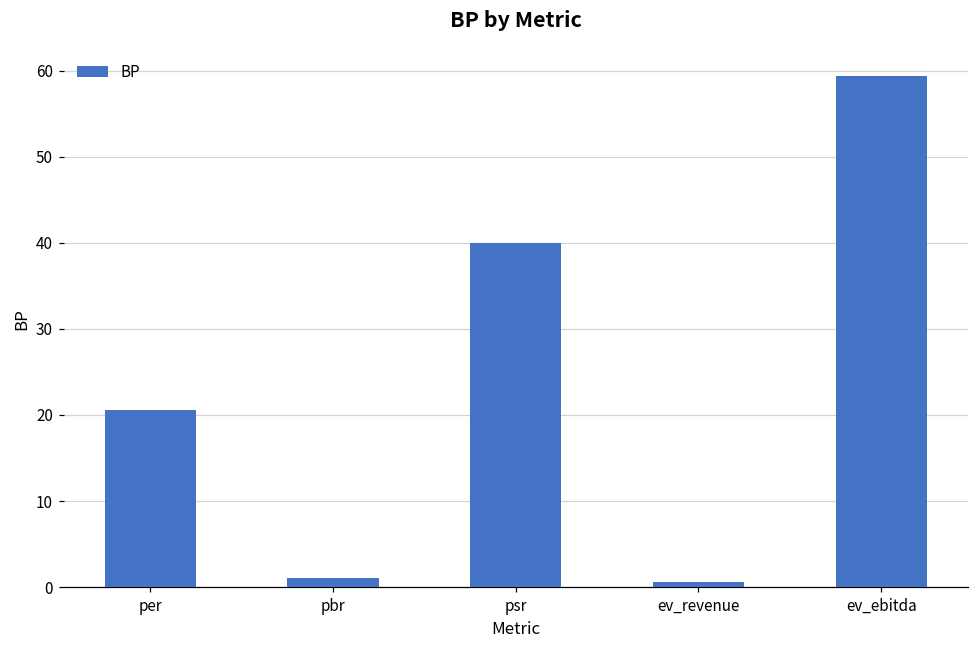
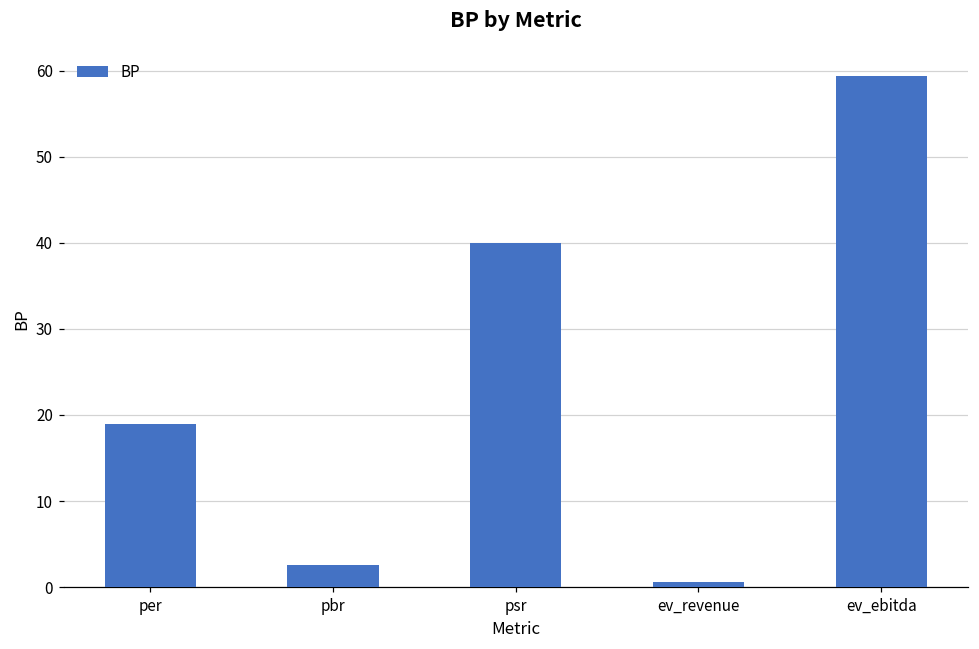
per: 21 -> 19
pbr: 1 -> 3
